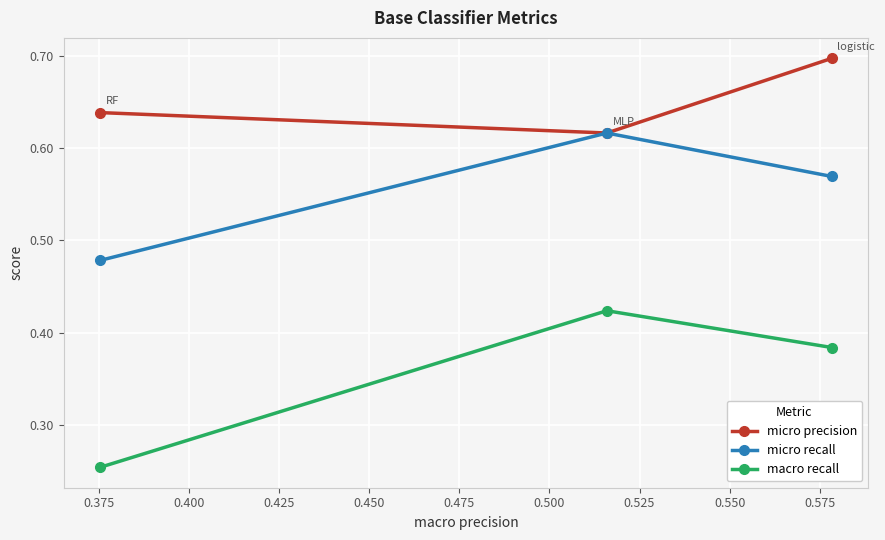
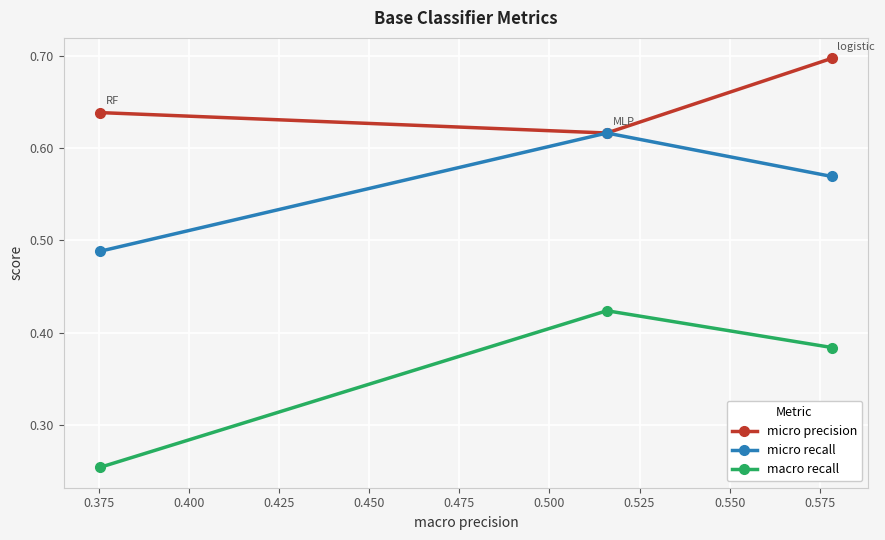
micro recall, 0.375: 0.48 -> 0.49
